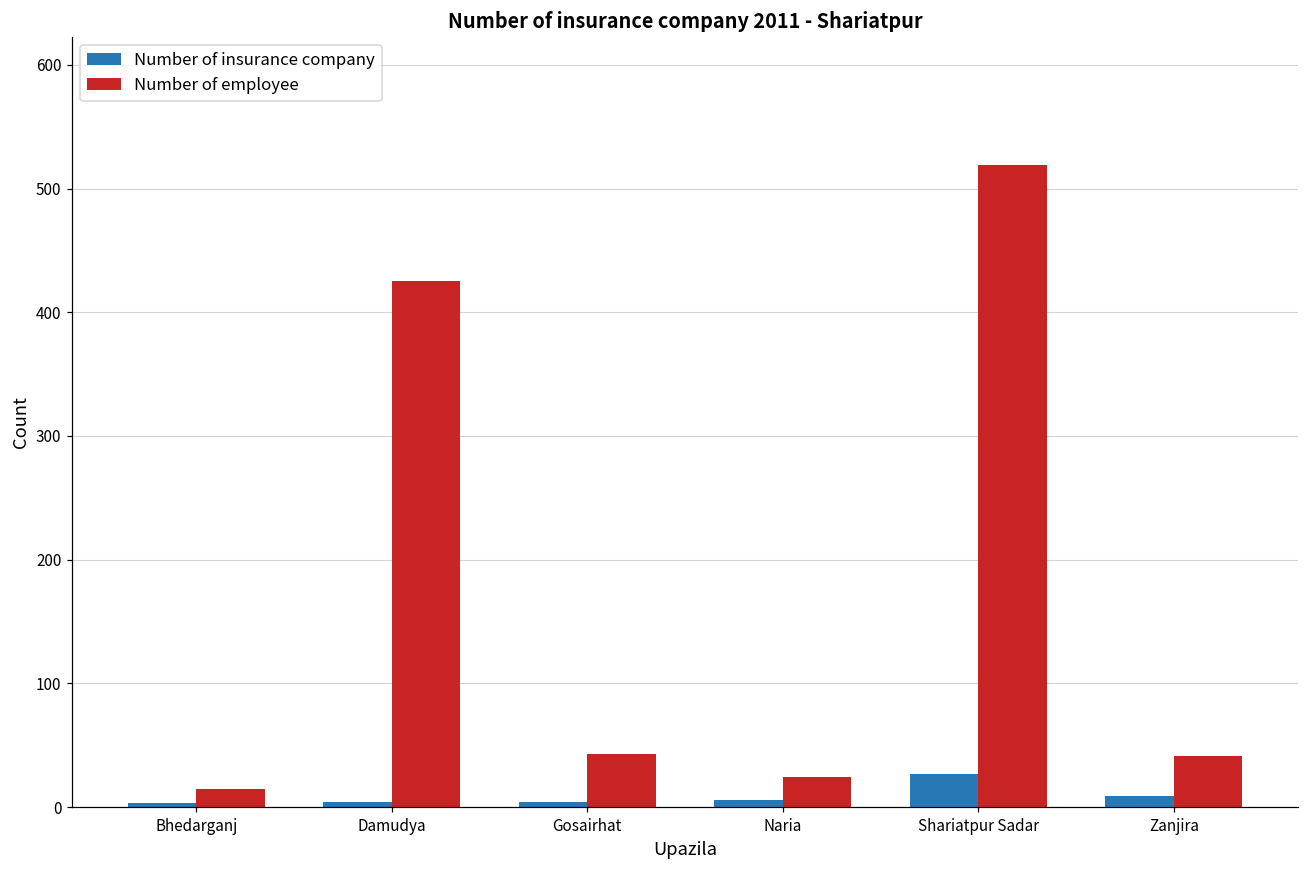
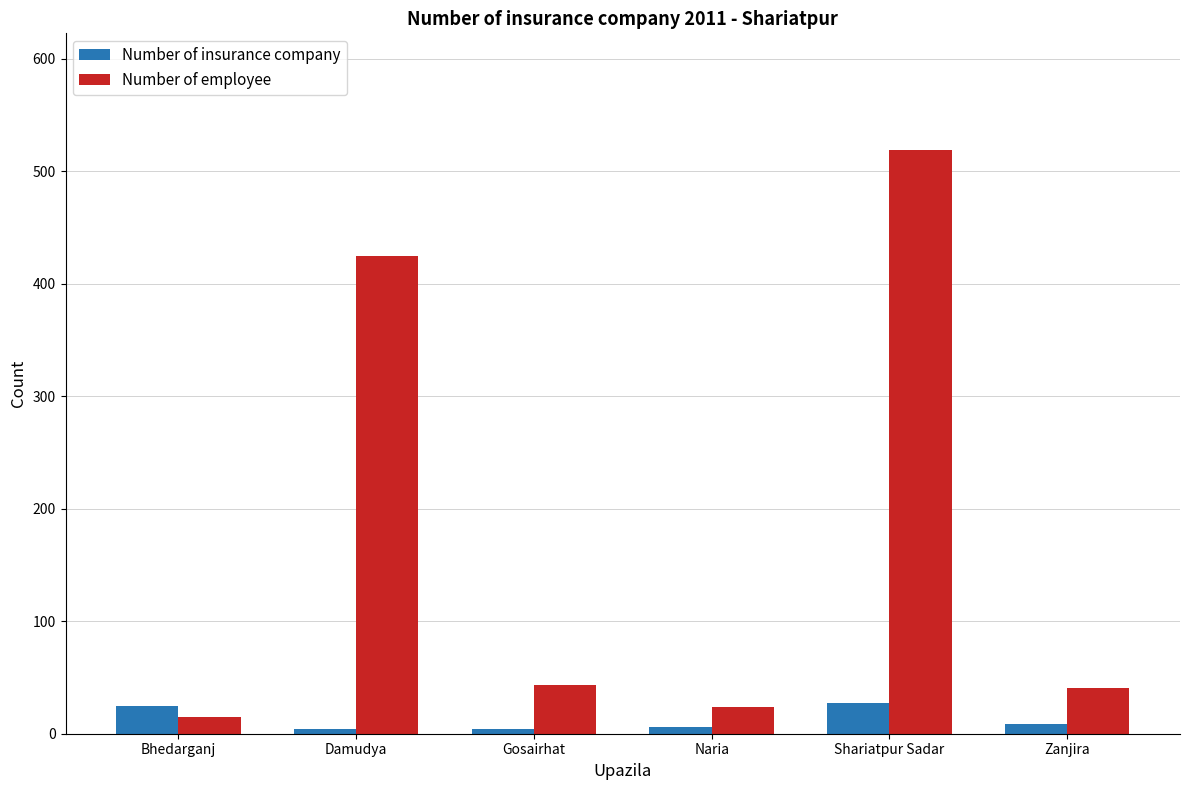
Number of insurance company, Bhedarganj: 3 -> 25
